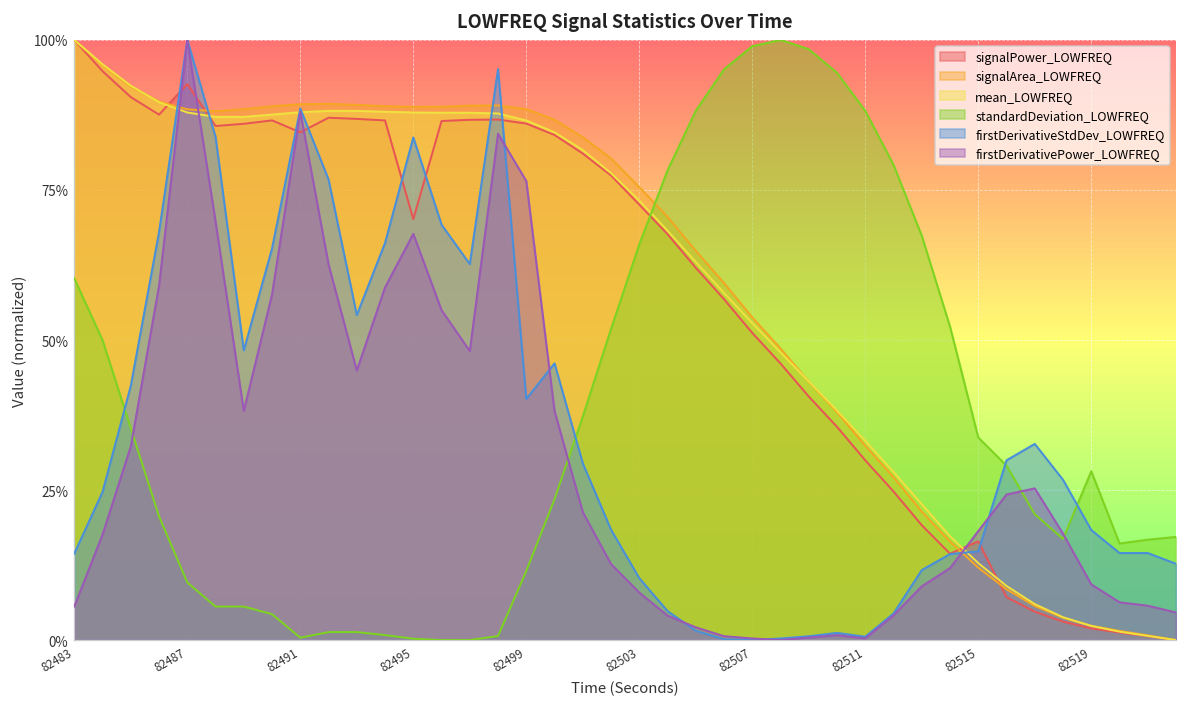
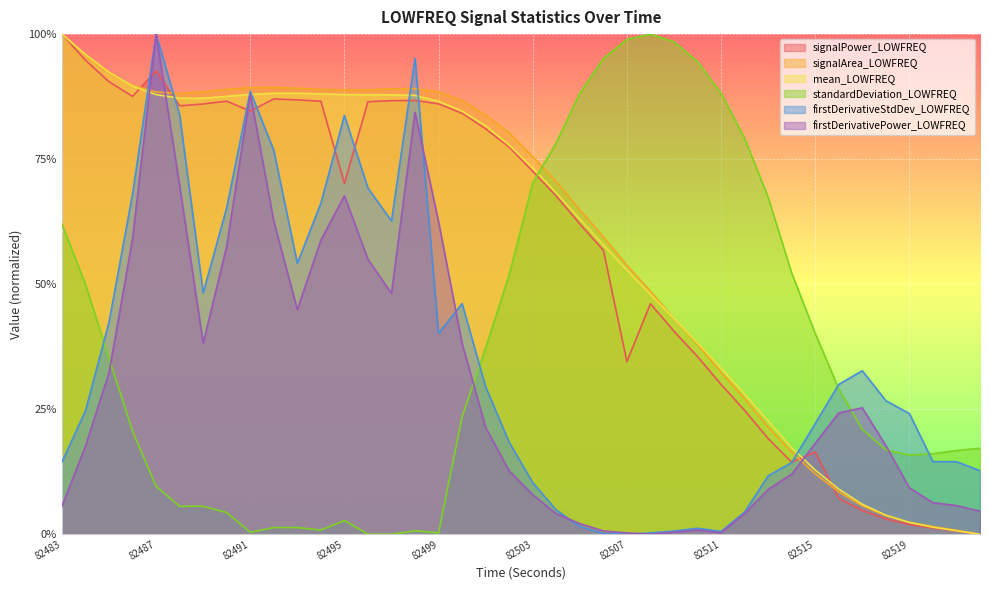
standardDeviation_LOWFREQ, 82483: 60% -> 62%
standardDeviation_LOWFREQ, 82495: 0% -> 3%
standardDeviation_LOWFREQ, 82499: 12% -> 0%
firstDerivativePower_LOWFREQ, 82499: 76% -> 62%
standardDeviation_LOWFREQ, 82503: 66% -> 70%
signalPower_LOWFREQ, 82507: 51% -> 35%
standardDeviation_LOWFREQ, 82515: 34% -> 40%
firstDerivativeStdDev_LOWFREQ, 82515: 15% -> 22%
standardDeviation_LOWFREQ, 82519: 28% -> 16%
firstDerivativeStdDev_LOWFREQ, 82519: 18% -> 24%
